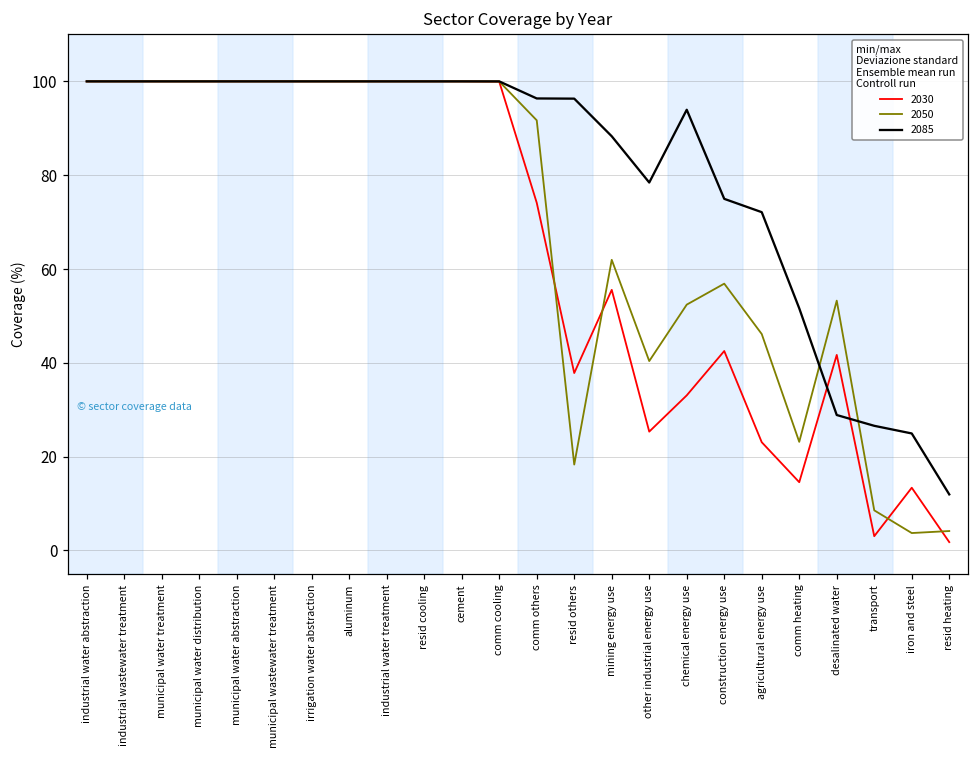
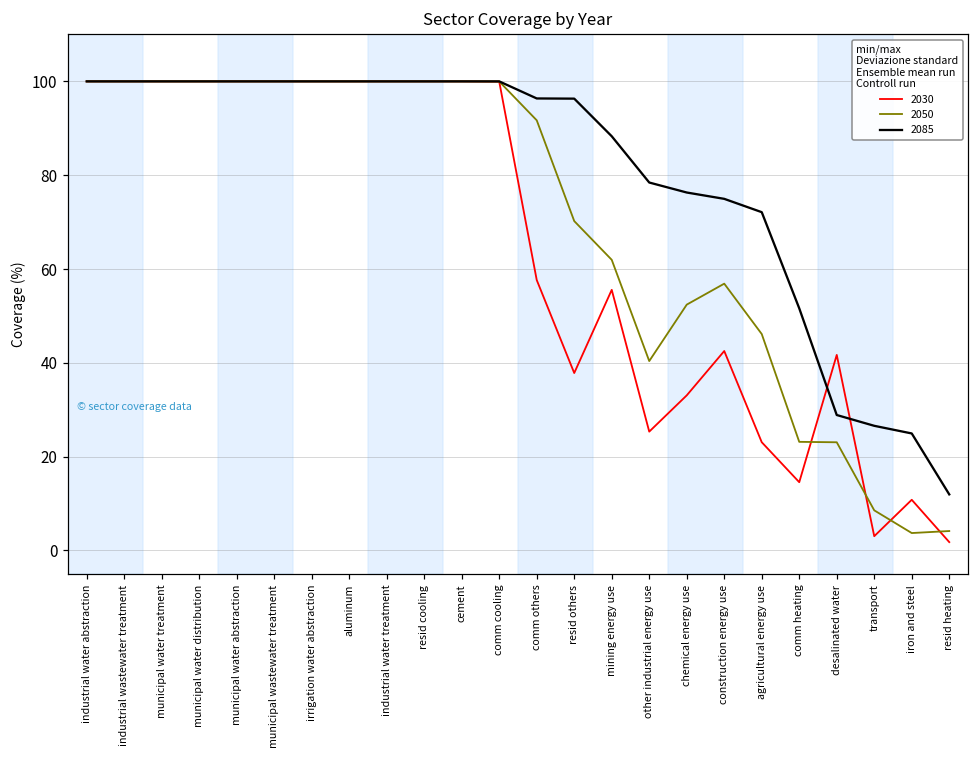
2030, comm others: 74 -> 58
2050, resid others: 18 -> 70
2085, chemical energy use: 94 -> 76
2050, desalinated water: 53 -> 23
2030, iron and steel: 13 -> 11
